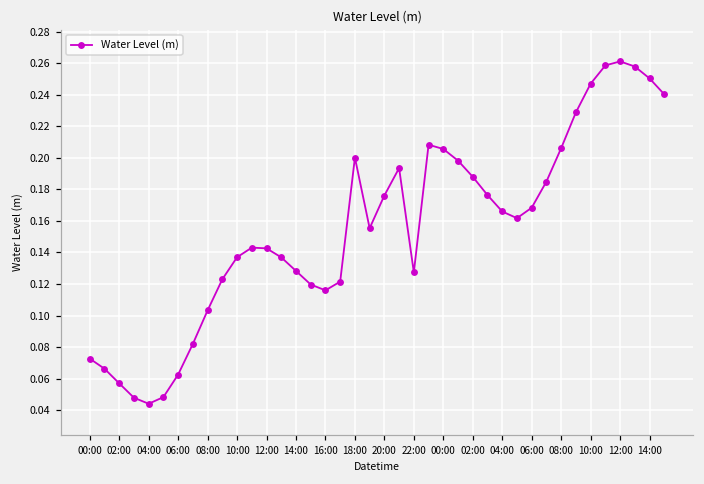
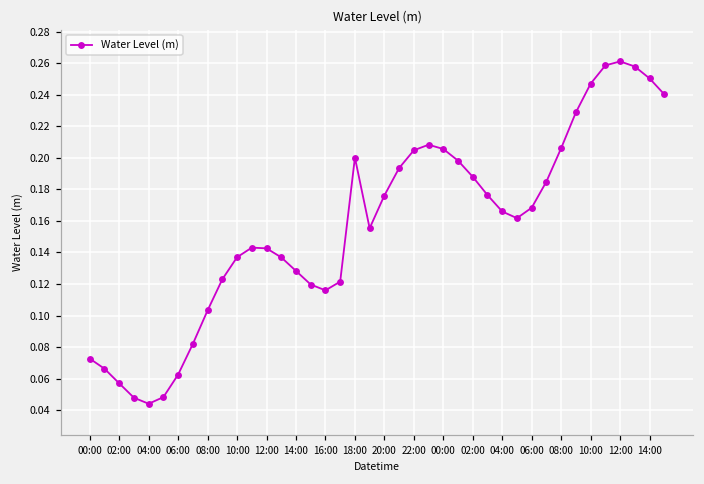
22:00: 0.127 -> 0.205
